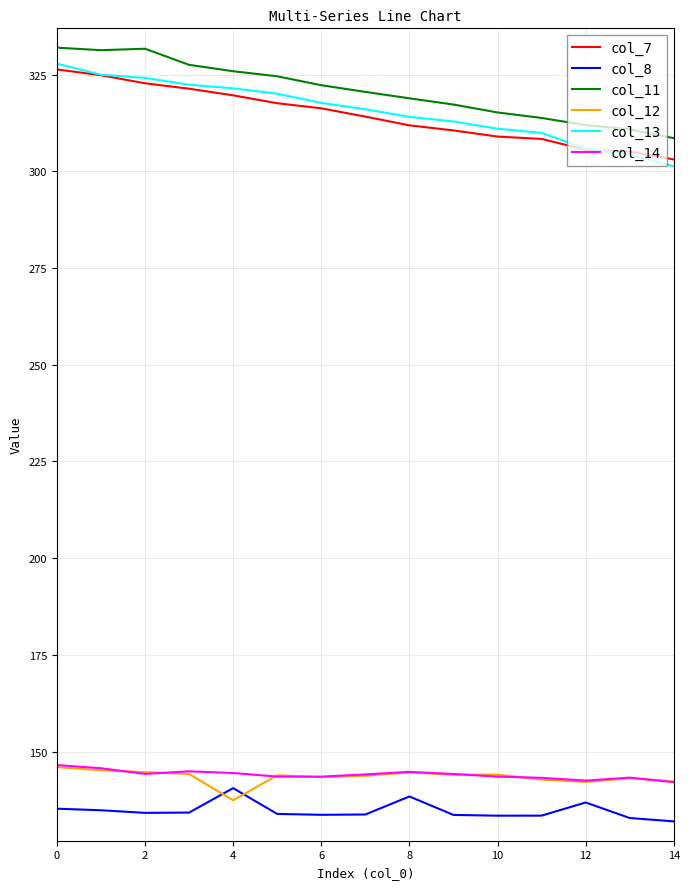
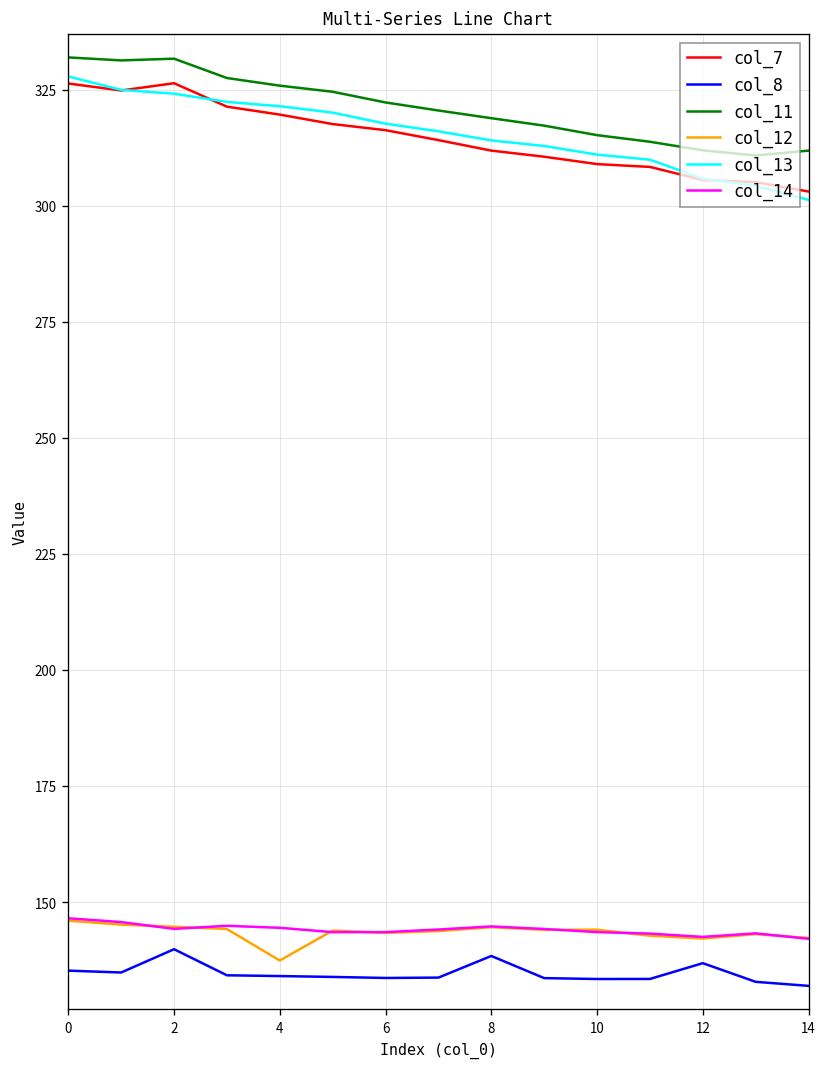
col_7, 2: 323 -> 326
col_8, 2: 134 -> 140
col_8, 4: 141 -> 134
col_11, 14: 309 -> 312
